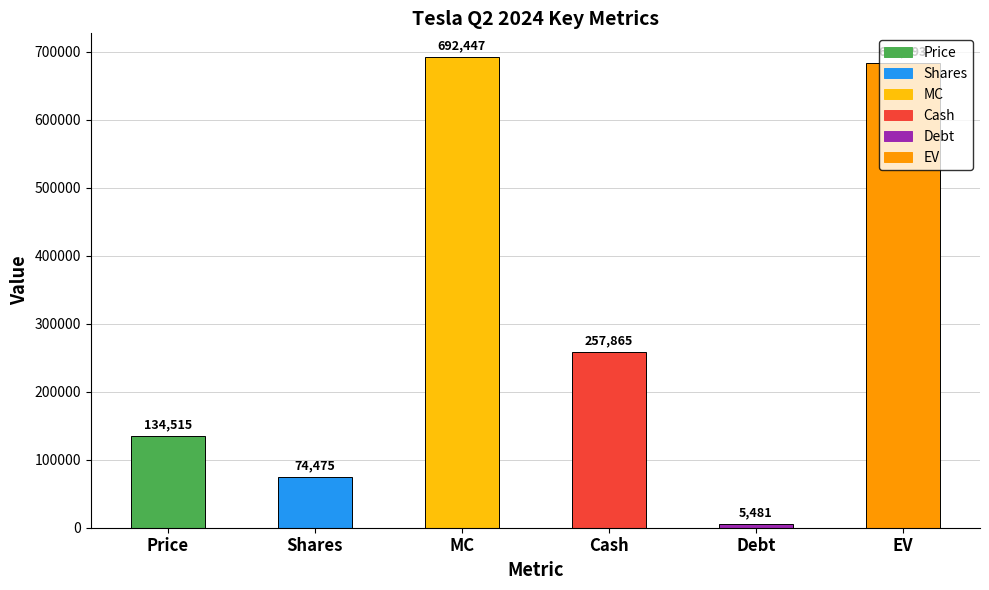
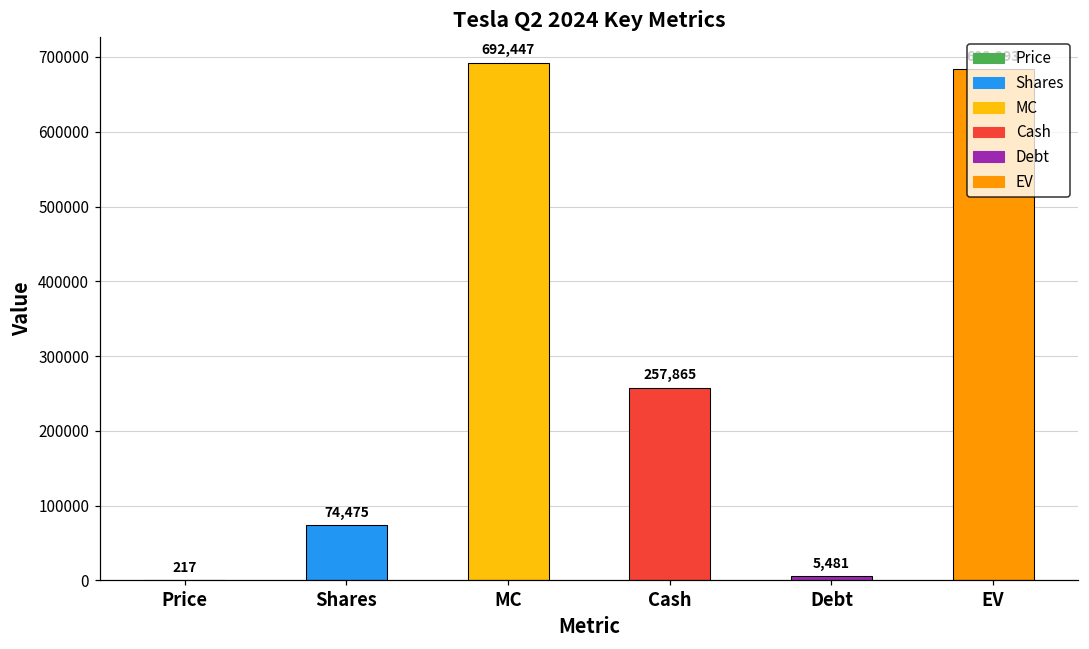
Price: 134,515 -> 217
